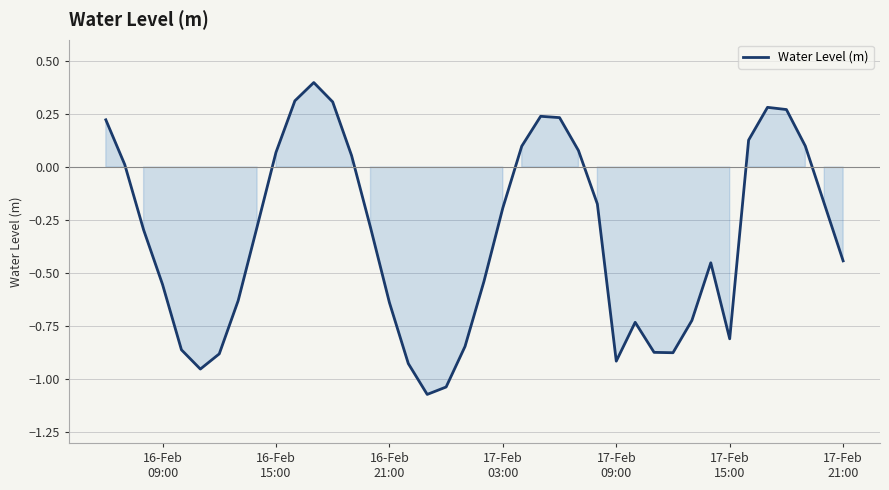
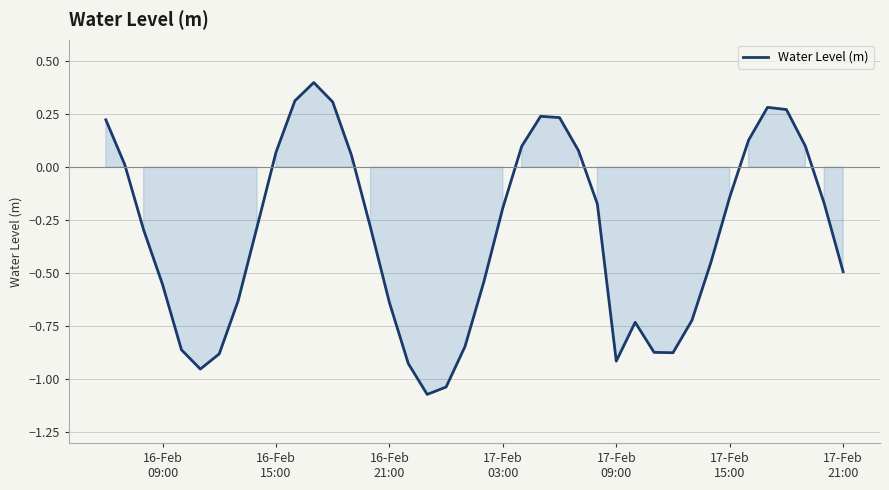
17-Feb 15:00: -0.81 -> -0.14
17-Feb 21:00: -0.44 -> -0.49
